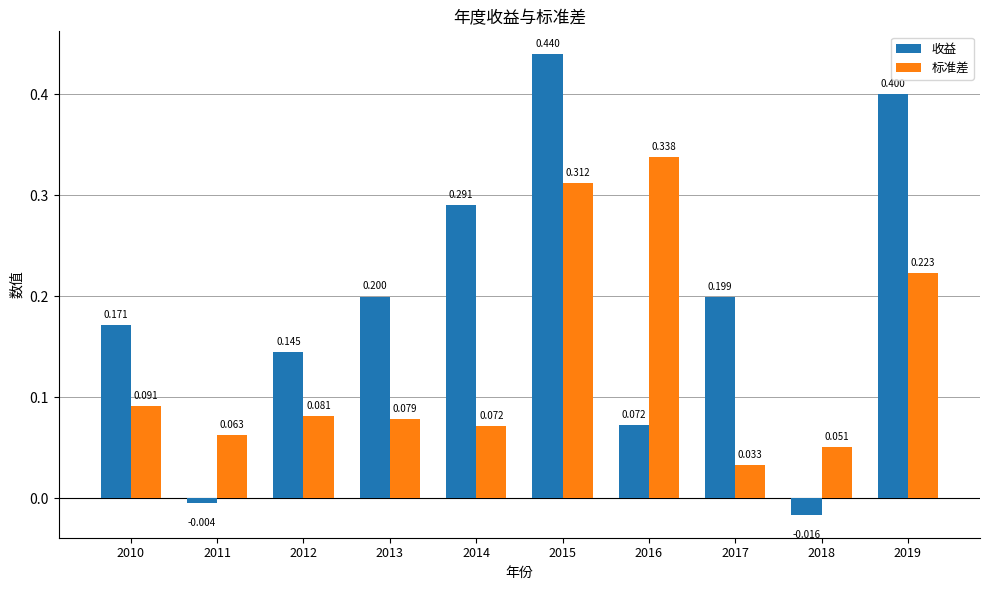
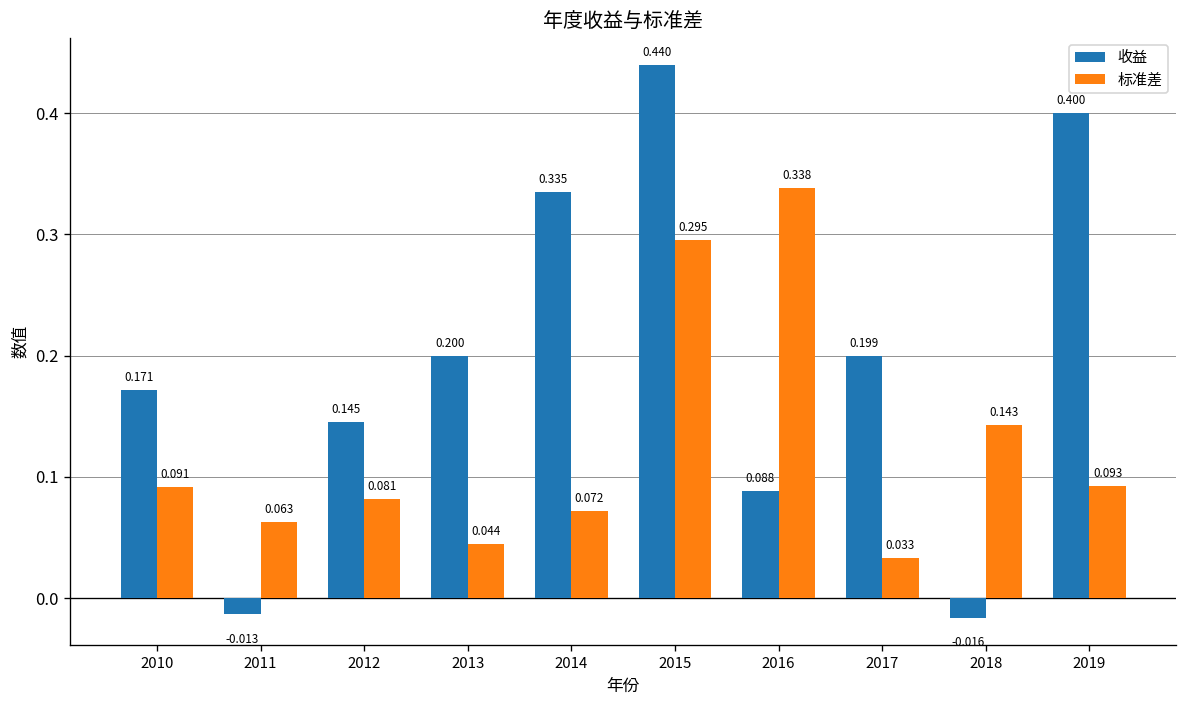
收益, 2011: -0.004 -> -0.013
标准差, 2013: 0.079 -> 0.044
收益, 2014: 0.291 -> 0.335
标准差, 2015: 0.312 -> 0.295
收益, 2016: 0.072 -> 0.088
标准差, 2018: 0.051 -> 0.143
标准差, 2019: 0.223 -> 0.093
